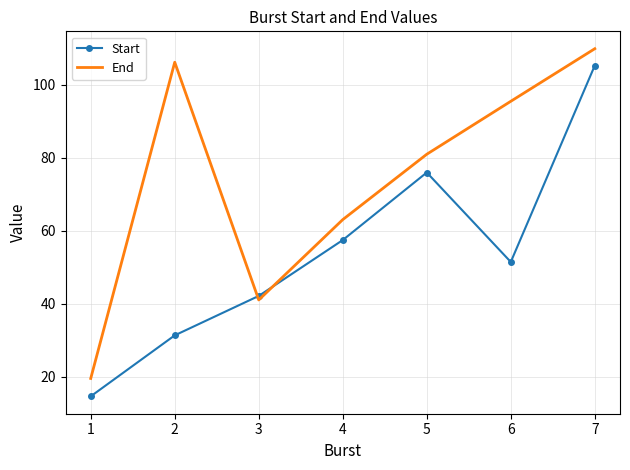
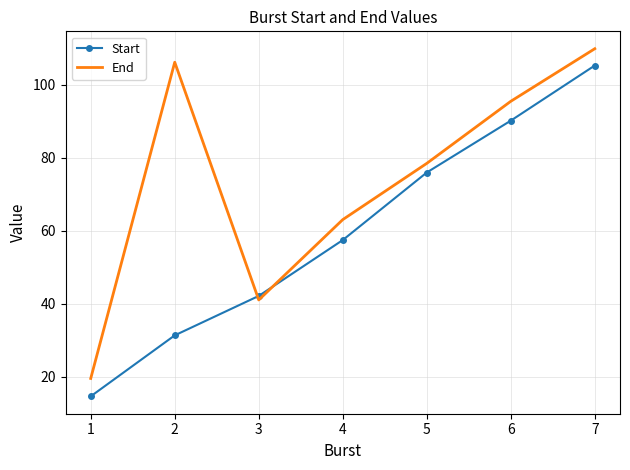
End, 5: 81 -> 79
Start, 6: 52 -> 90
